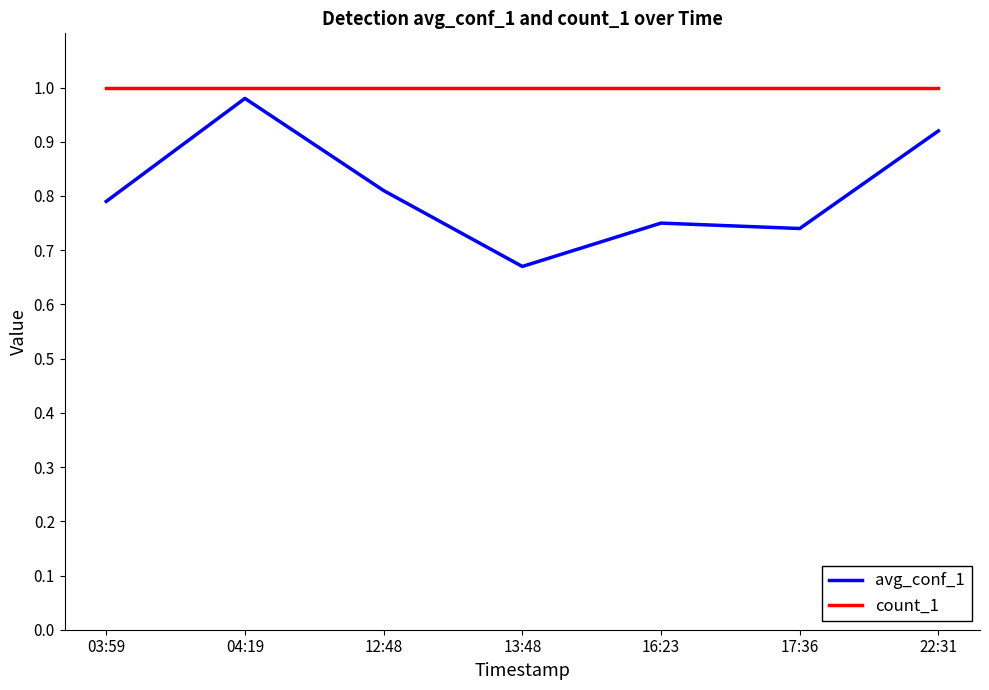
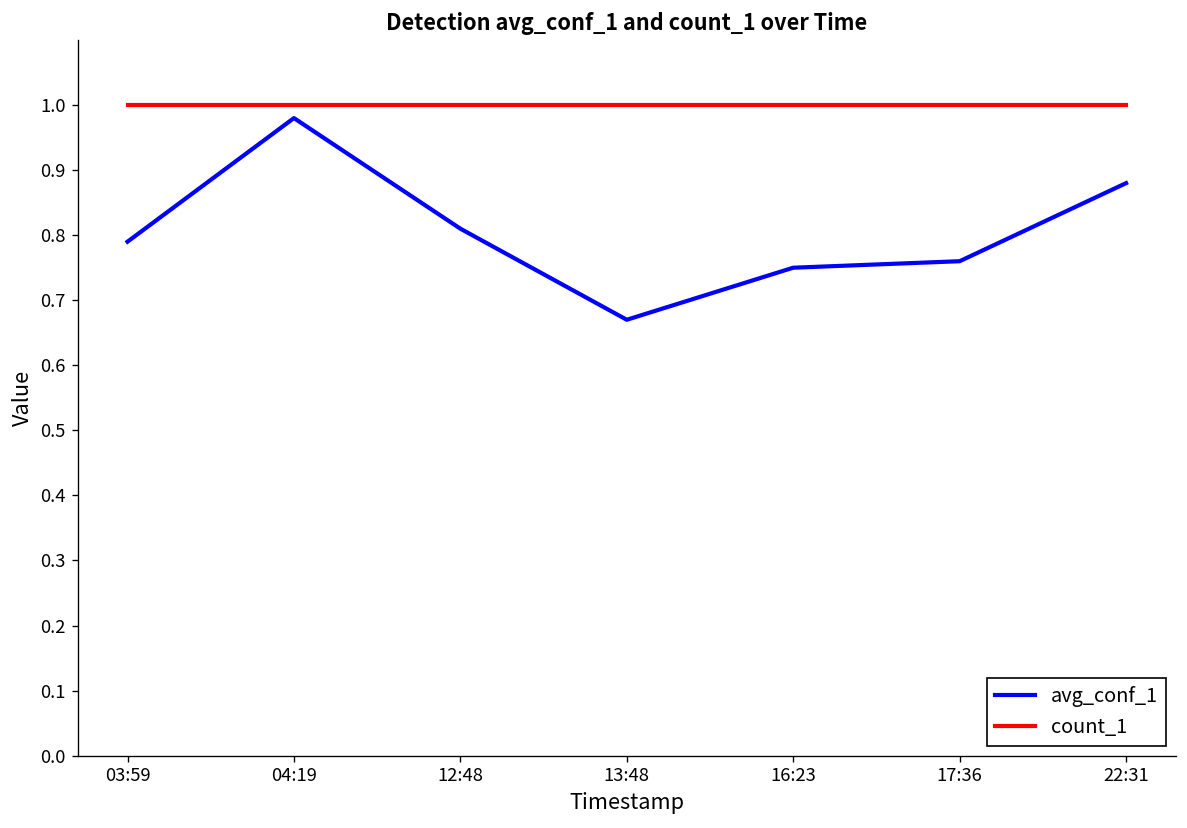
avg_conf_1, 17:36: 0.74 -> 0.76
avg_conf_1, 22:31: 0.92 -> 0.88
